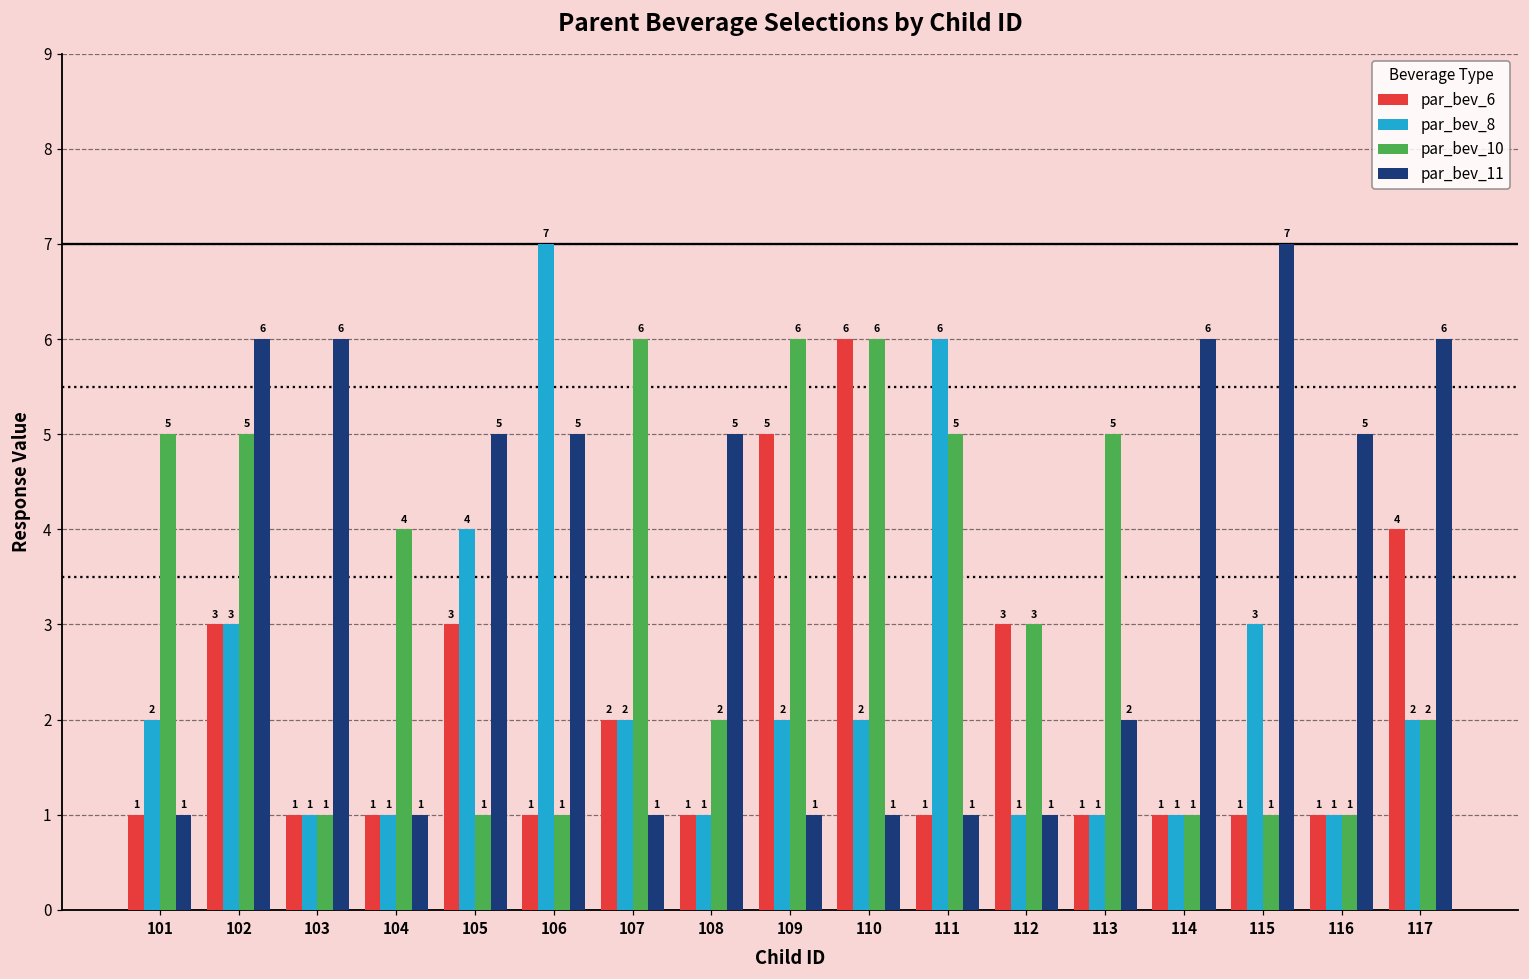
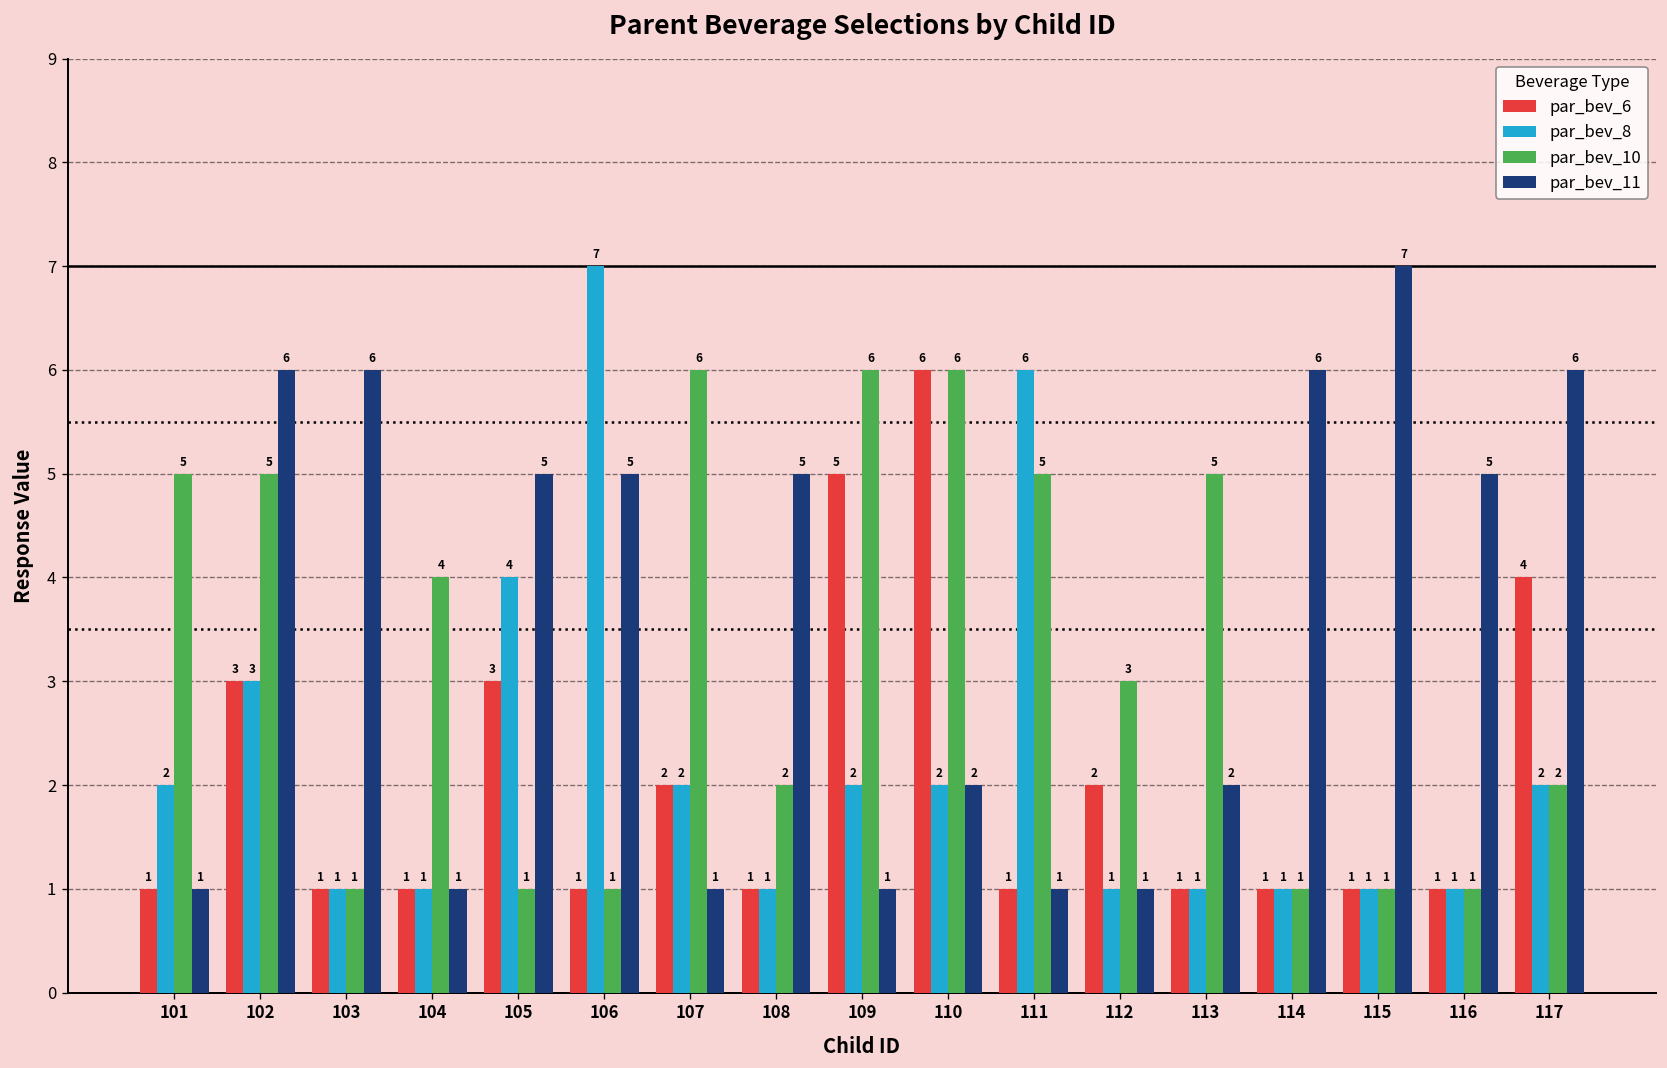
par_bev_11, 110: 1 -> 2
par_bev_6, 112: 3 -> 2
par_bev_8, 115: 3 -> 1
